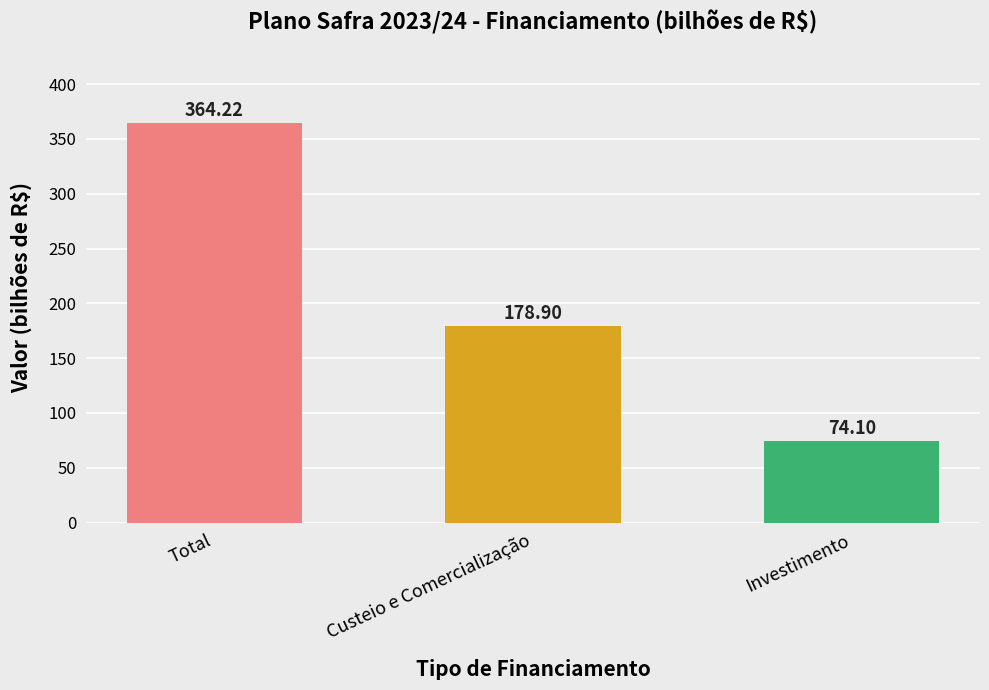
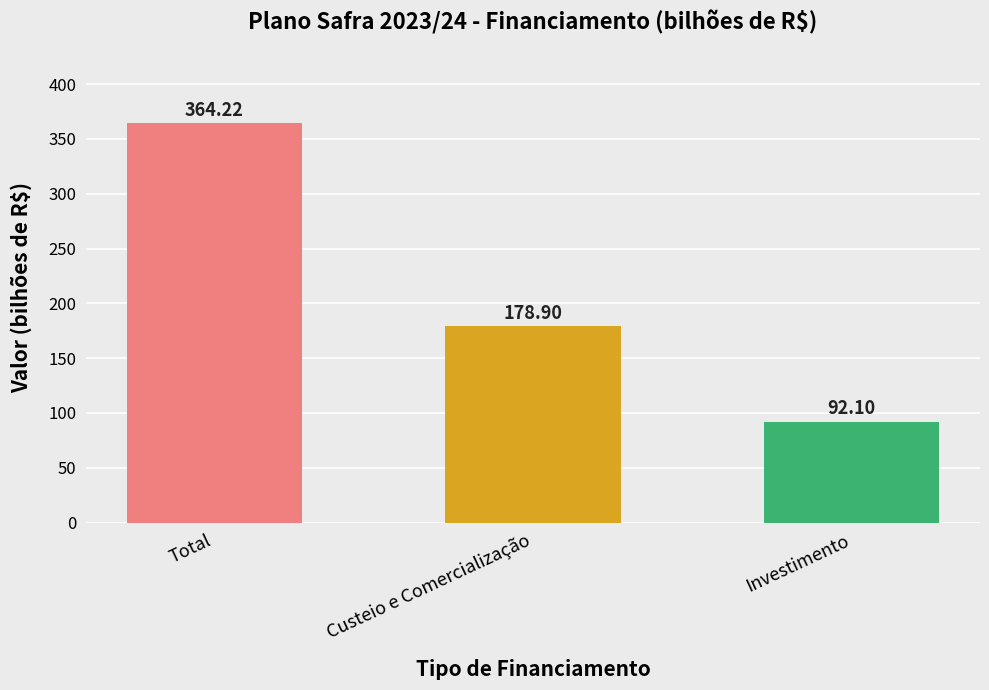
Investimento: 74.10 -> 92.10
